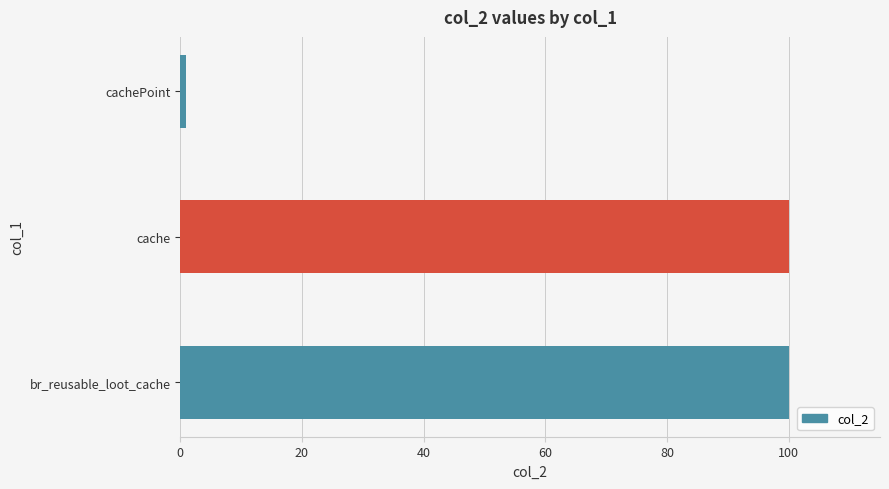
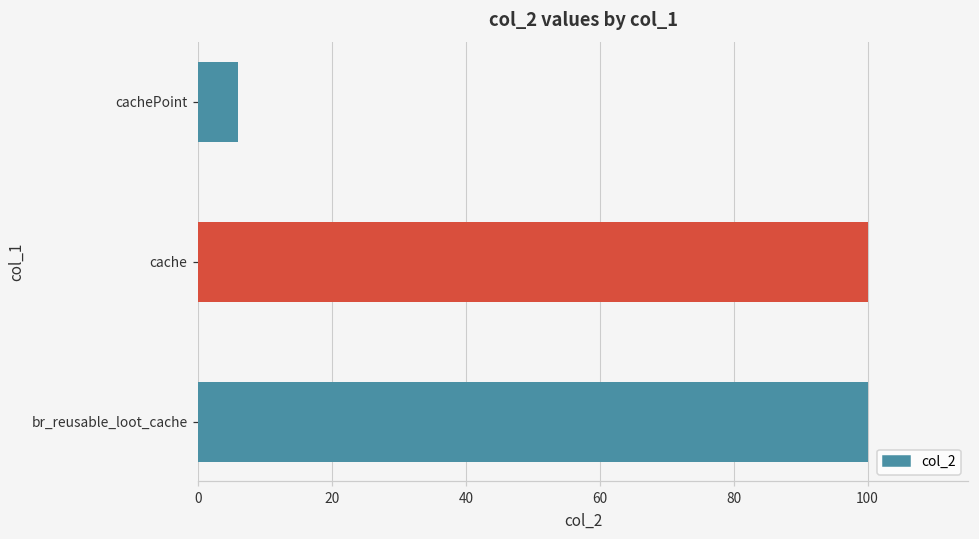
cachePoint: 1 -> 6
